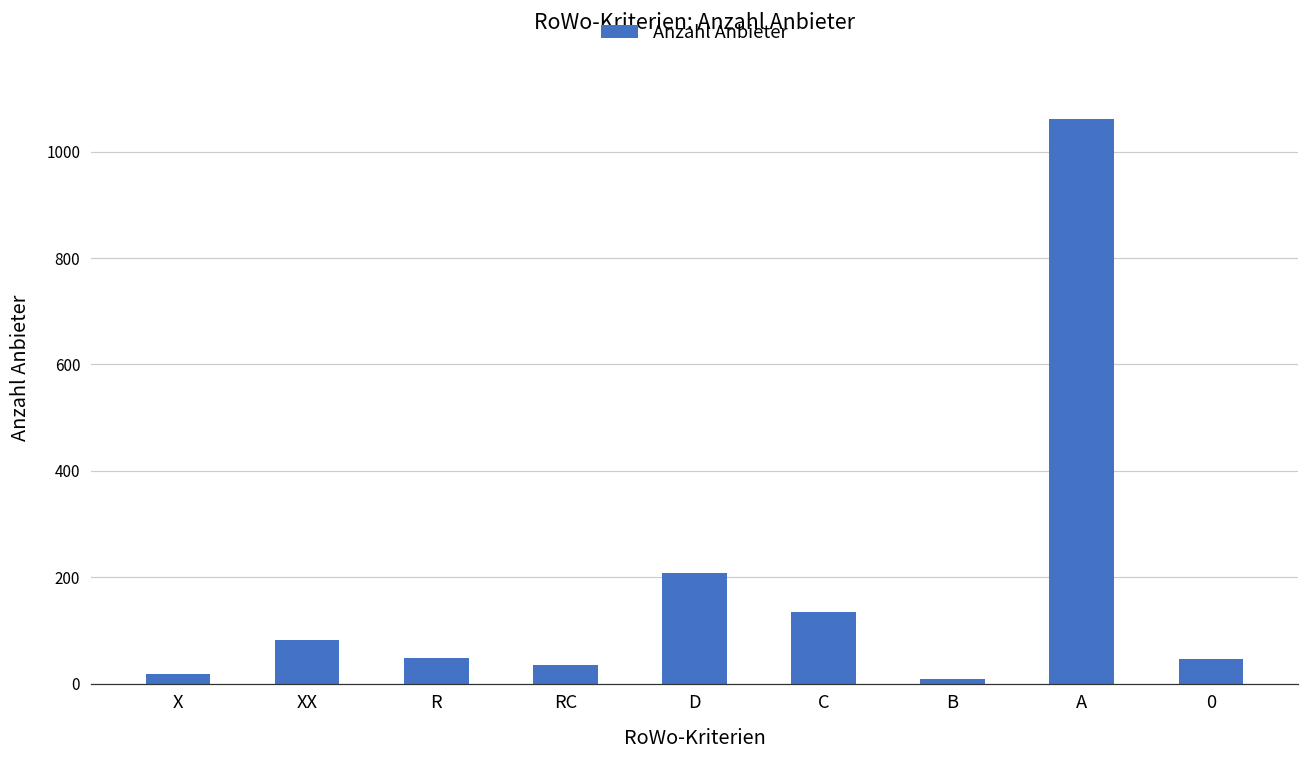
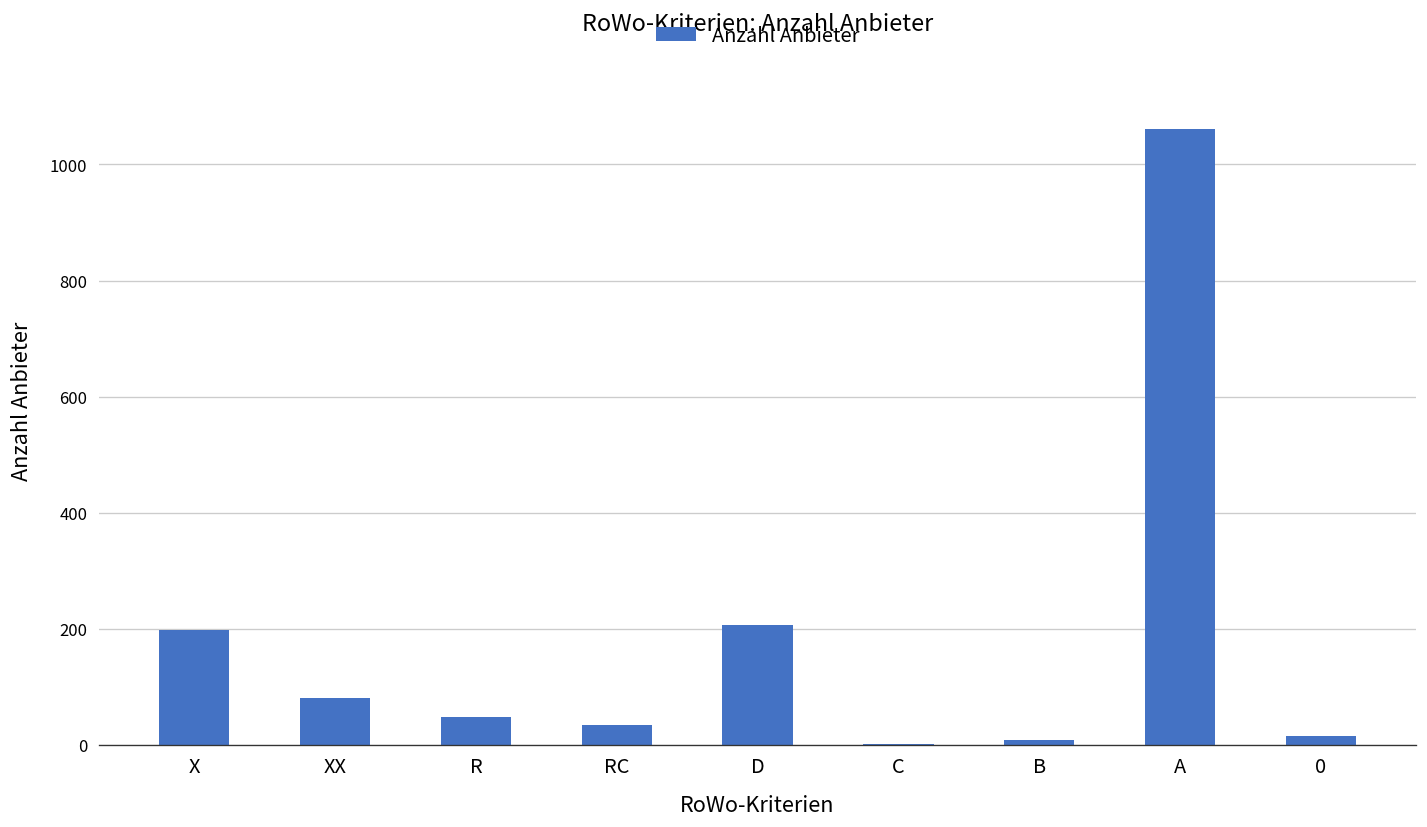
X: 20 -> 200
C: 140 -> 0
0: 50 -> 20
